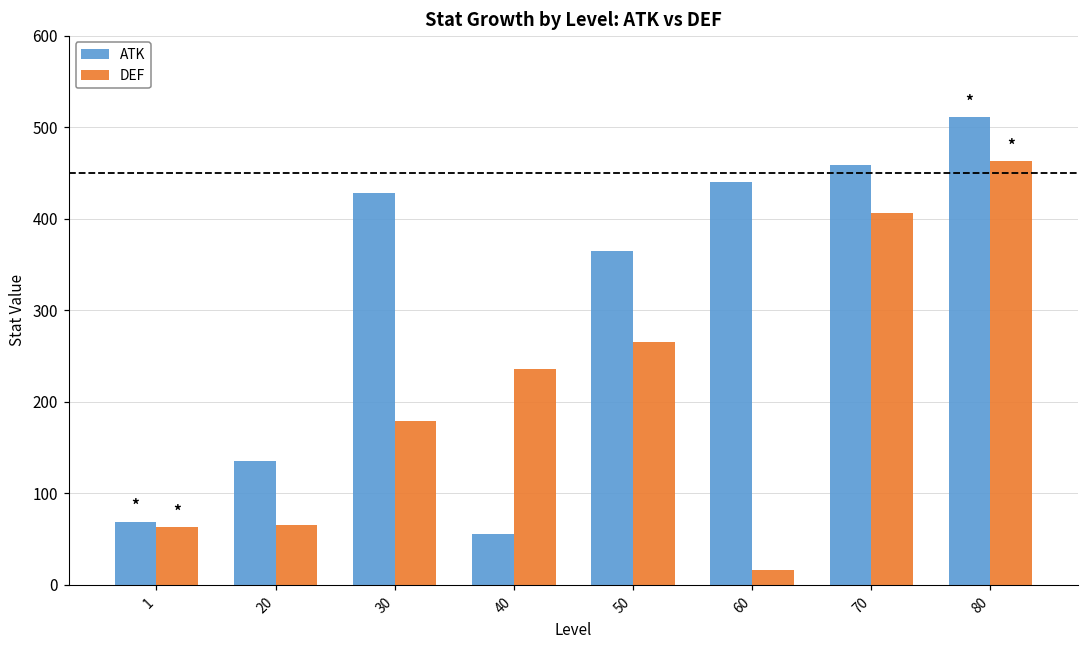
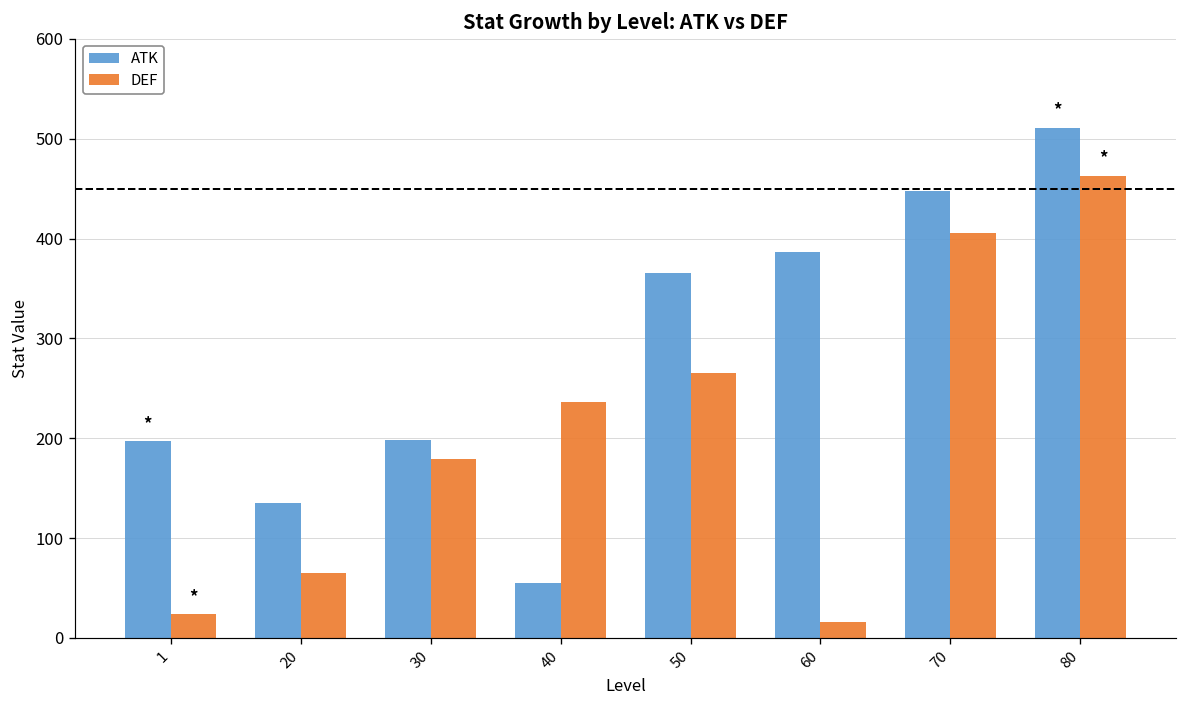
ATK, 1: 70 -> 200
DEF, 1: 60 -> 20
ATK, 30: 430 -> 200
ATK, 60: 440 -> 390
ATK, 70: 460 -> 450
